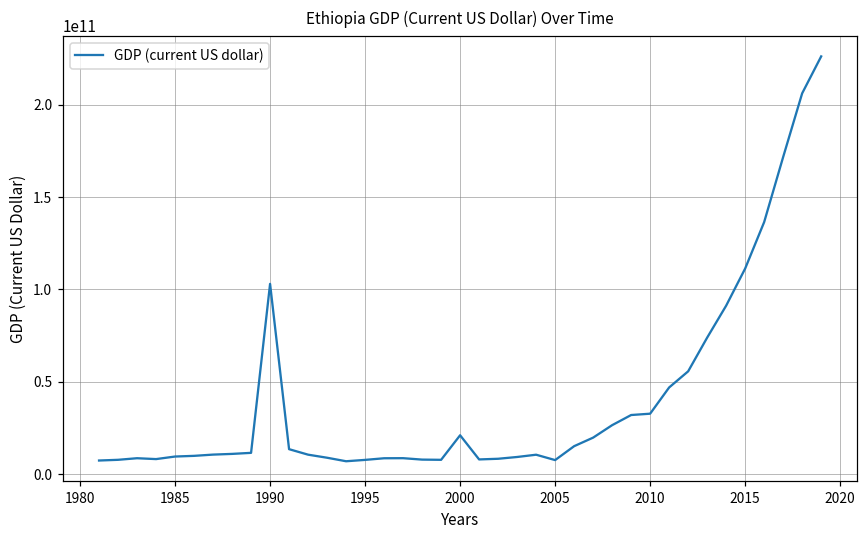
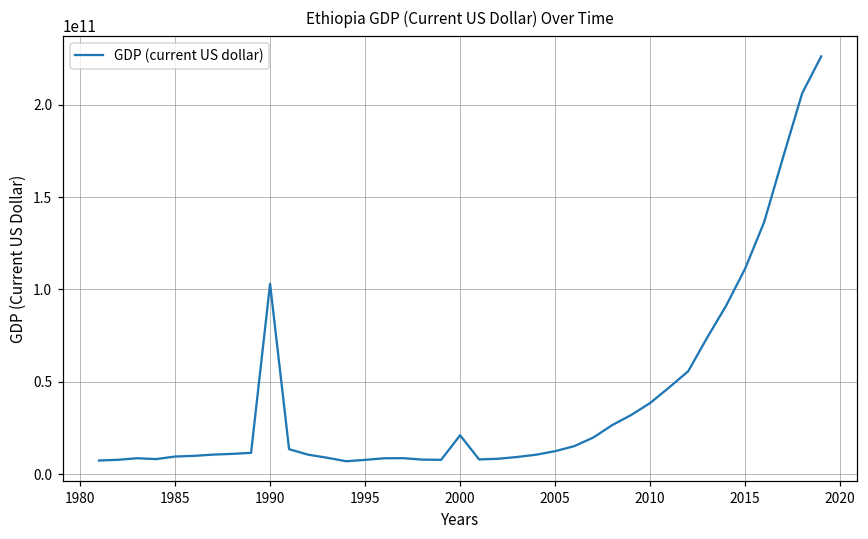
2005: 8000000000 -> 12000000000
2010: 33000000000 -> 38000000000
